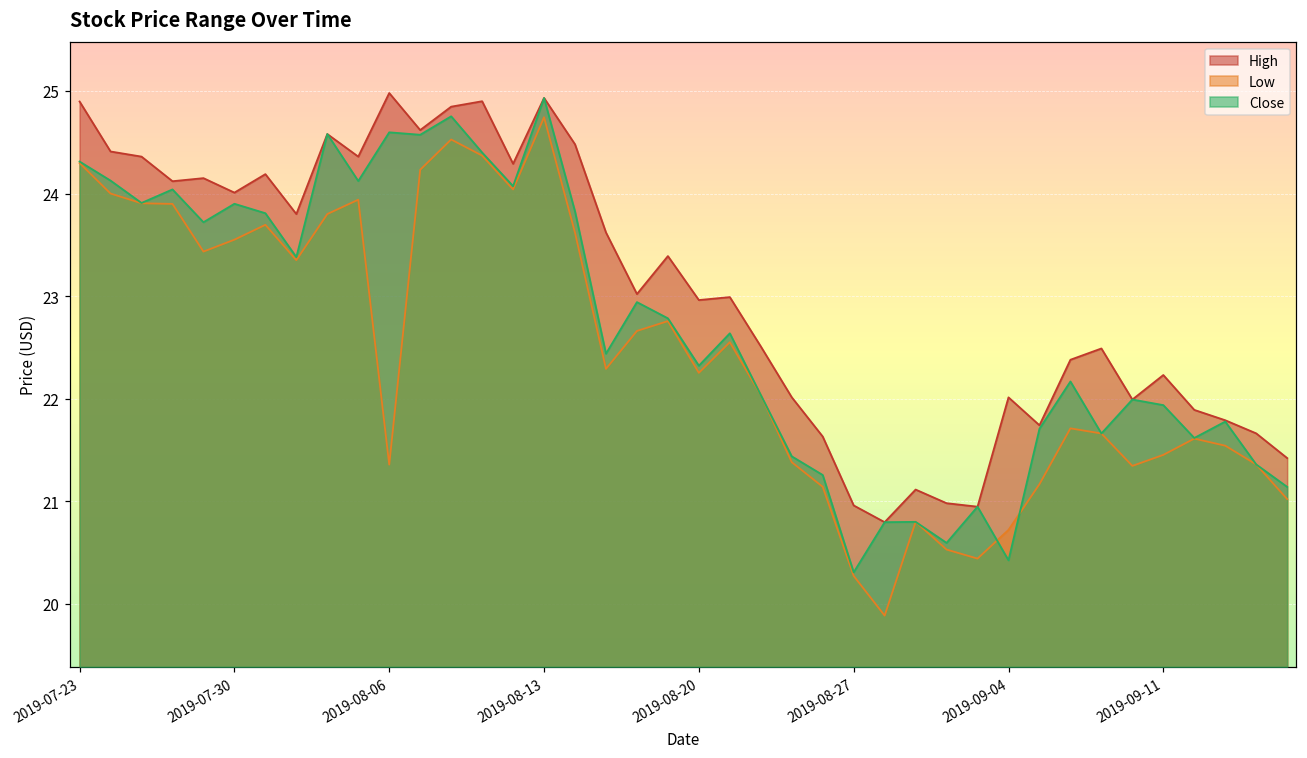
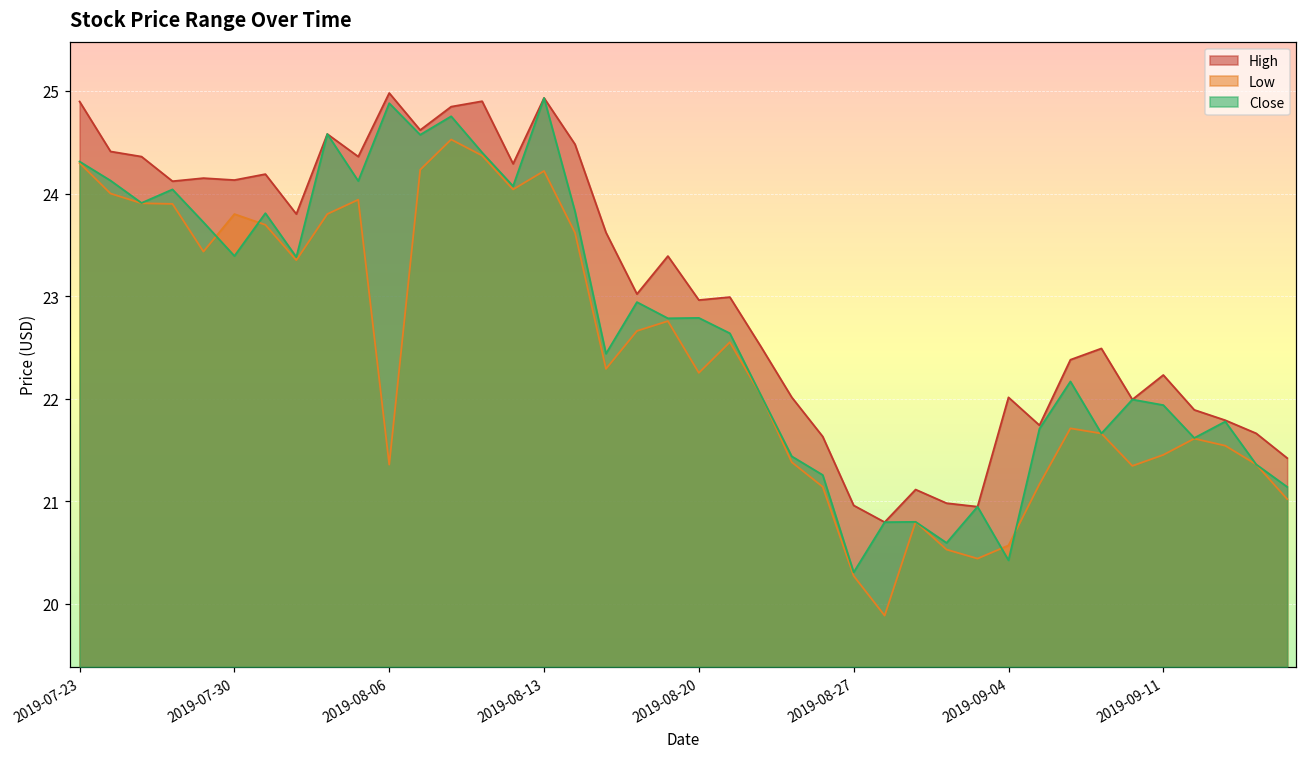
High, 2019-07-30: 24.0 -> 24.1
Low, 2019-07-30: 23.5 -> 23.8
Close, 2019-07-30: 23.9 -> 23.4
Close, 2019-08-06: 24.6 -> 24.9
Low, 2019-08-13: 24.7 -> 24.2
Close, 2019-08-20: 22.3 -> 22.8
Low, 2019-09-04: 20.7 -> 20.6
